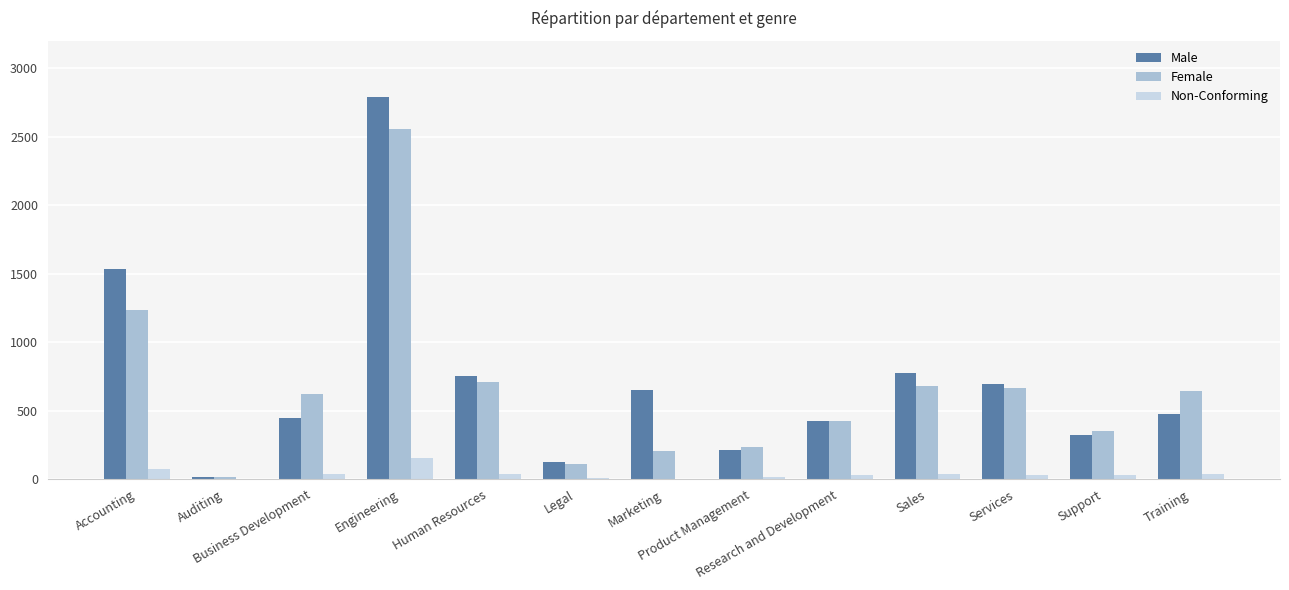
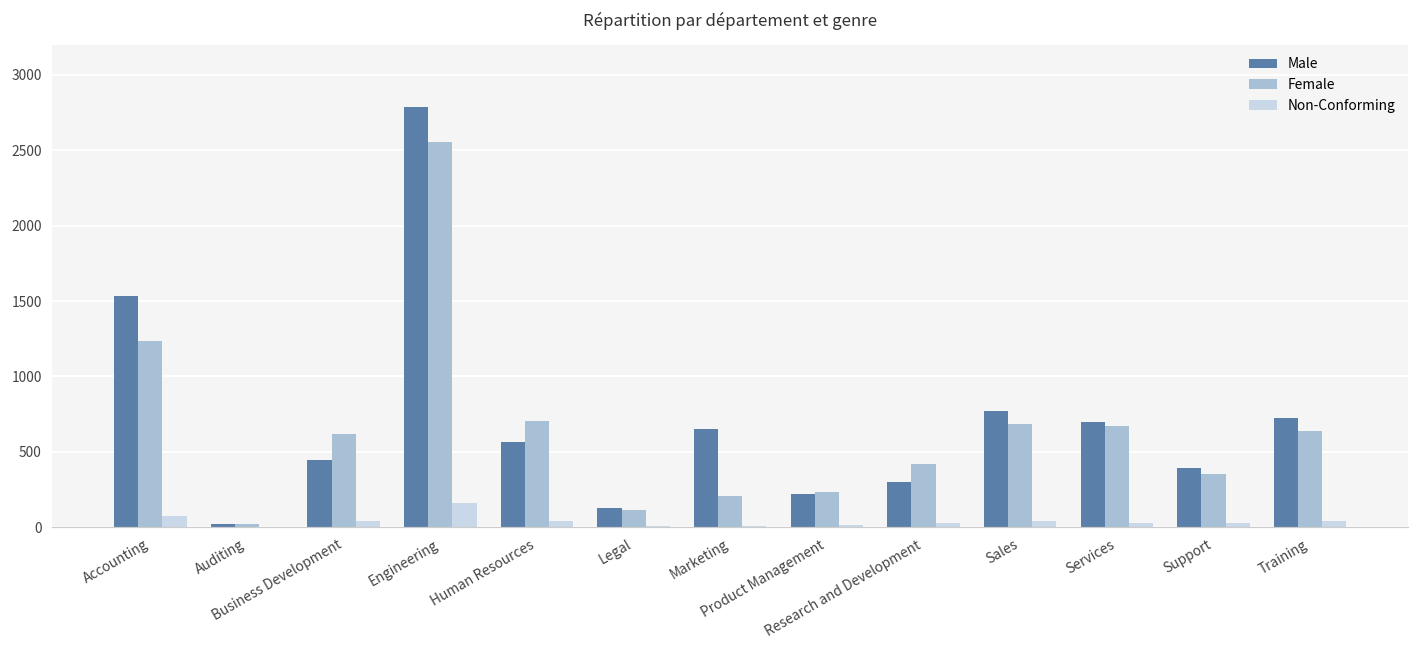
Male, Human Resources: 750 -> 570
Male, Research and Development: 420 -> 300
Male, Support: 320 -> 390
Male, Training: 470 -> 720
